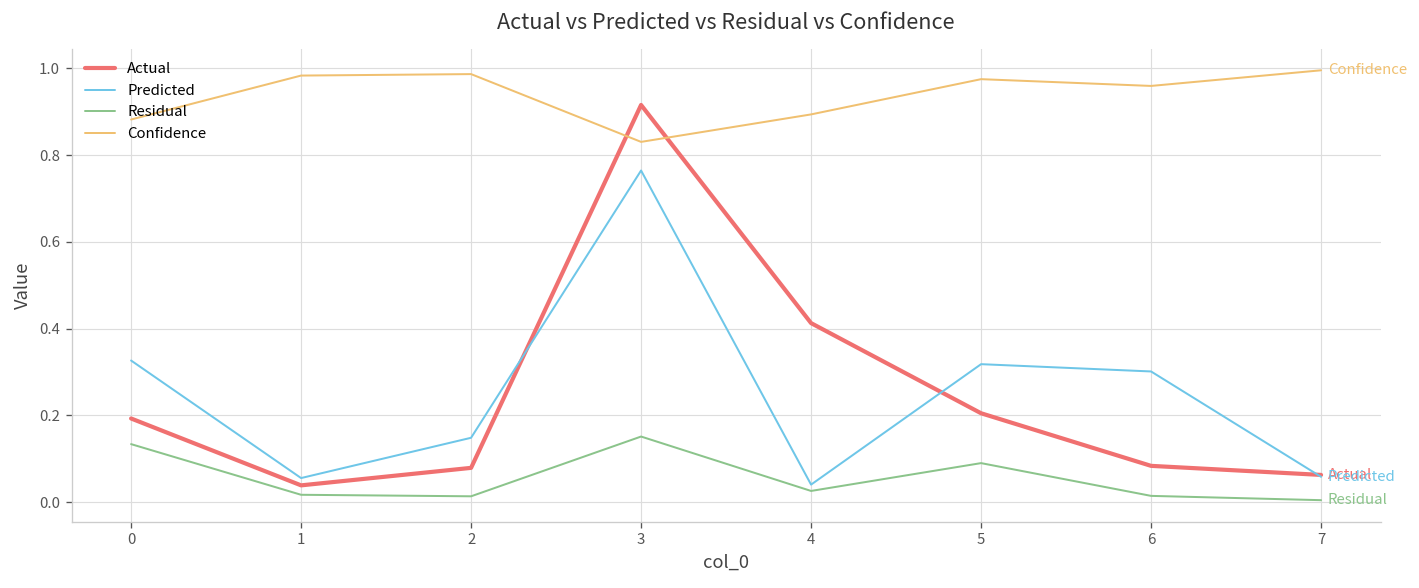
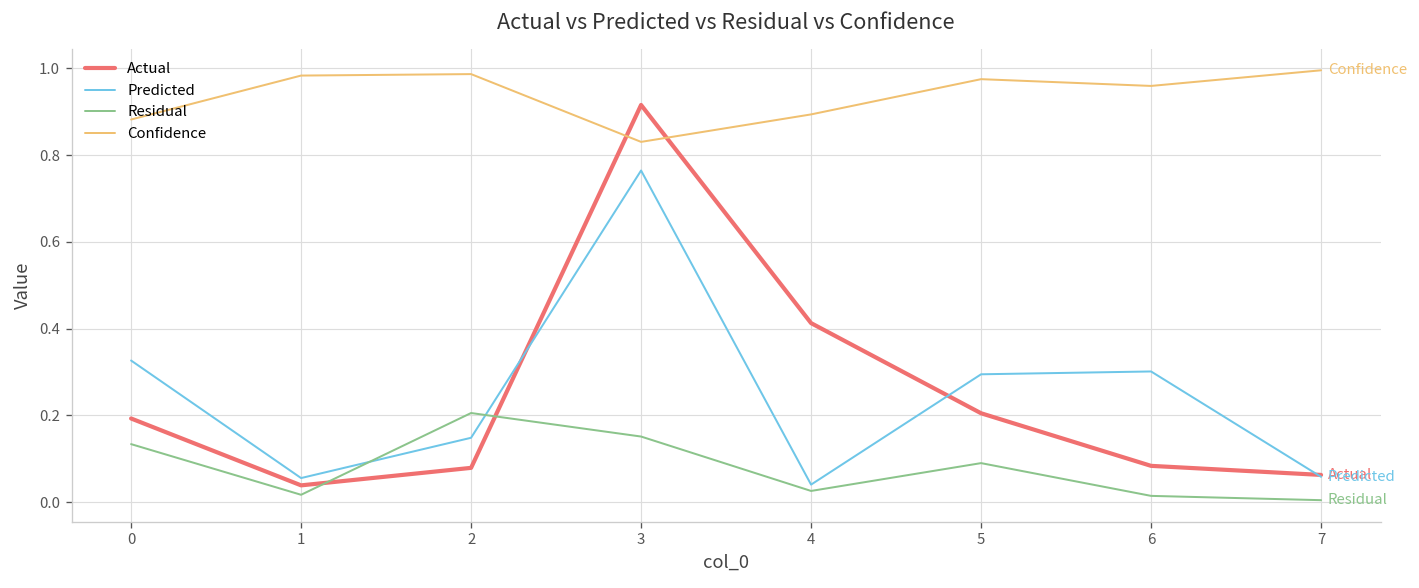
Residual, 2: 0.01 -> 0.21
Predicted, 5: 0.32 -> 0.29
